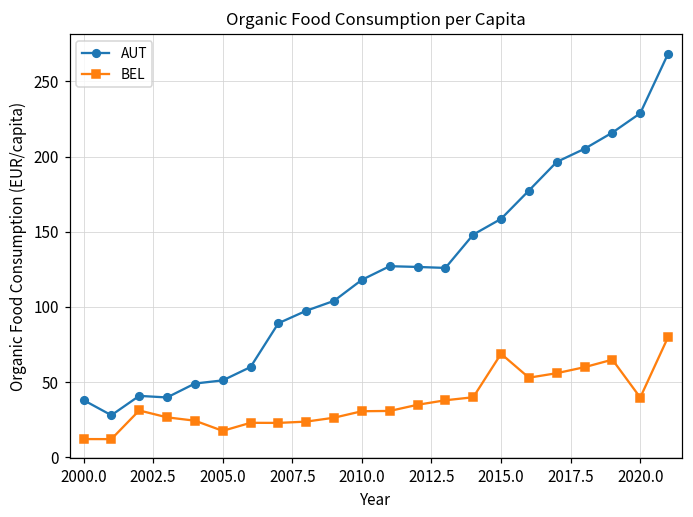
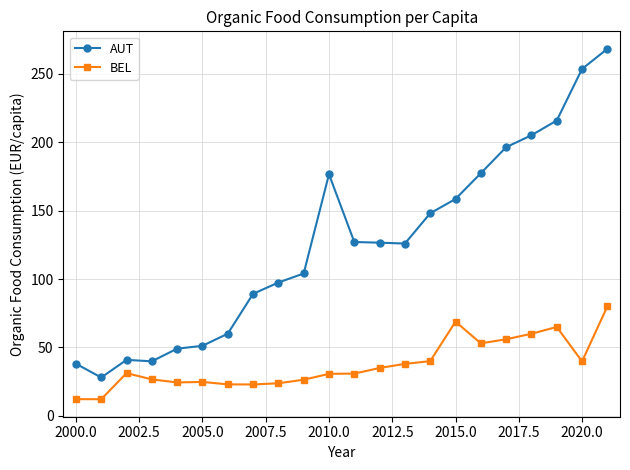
BEL, 2005.0: 18 -> 25
AUT, 2010.0: 118 -> 177
AUT, 2020.0: 229 -> 254
